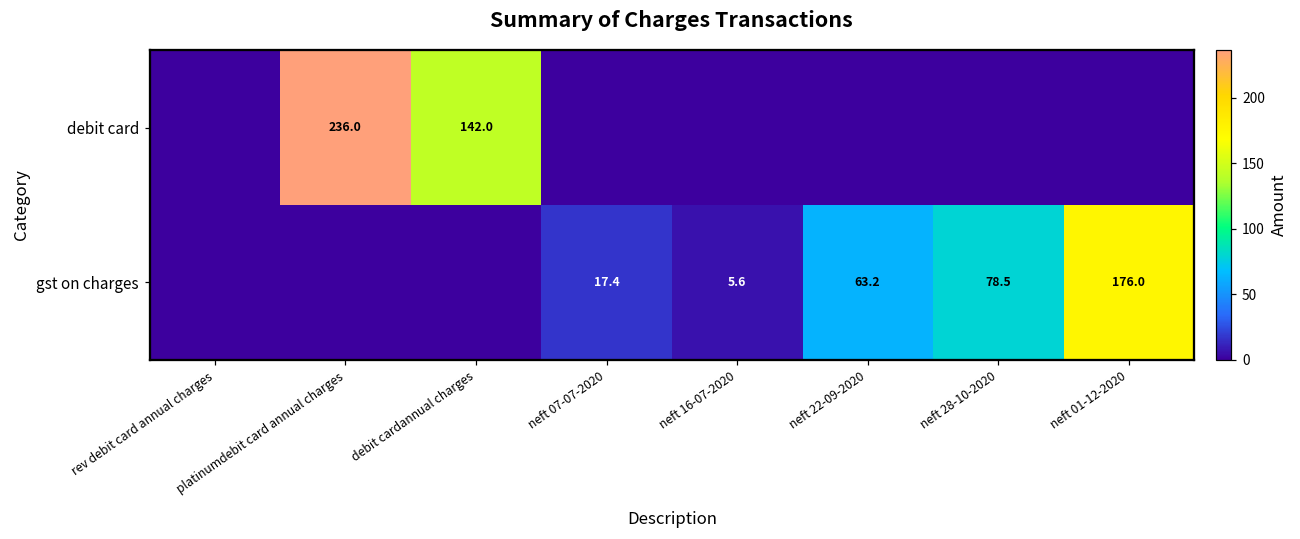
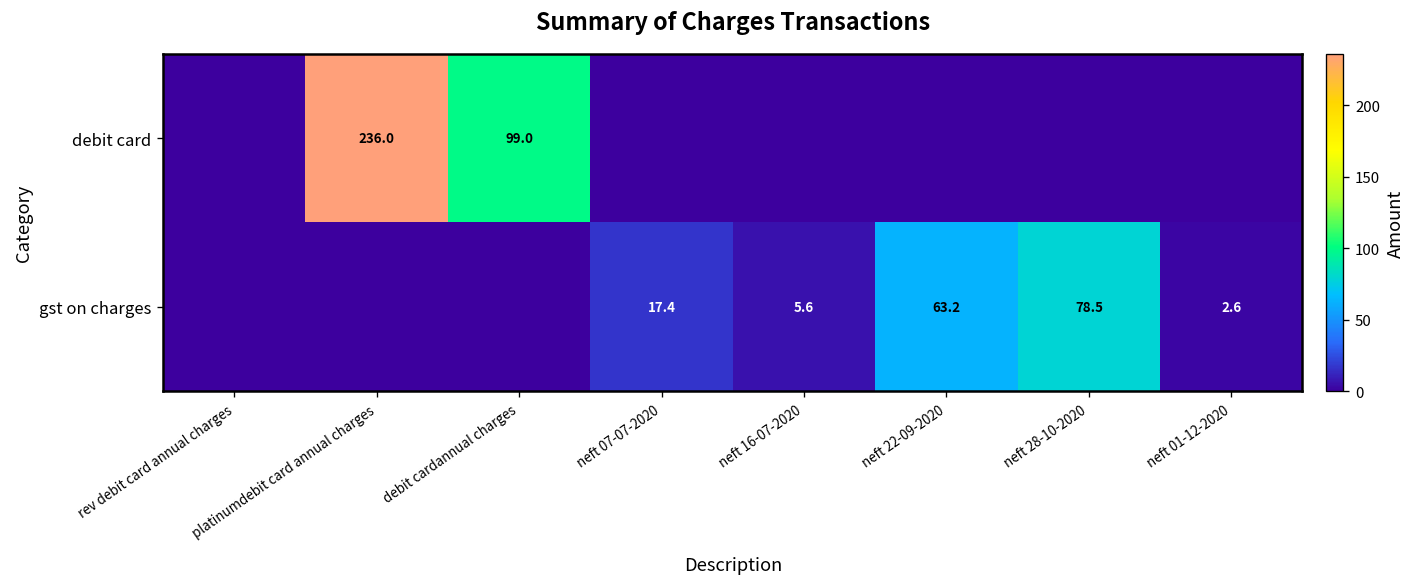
debit card, debit cardannual charges: 142.0 -> 99.0
gst on charges, neft 01-12-2020: 176.0 -> 2.6
